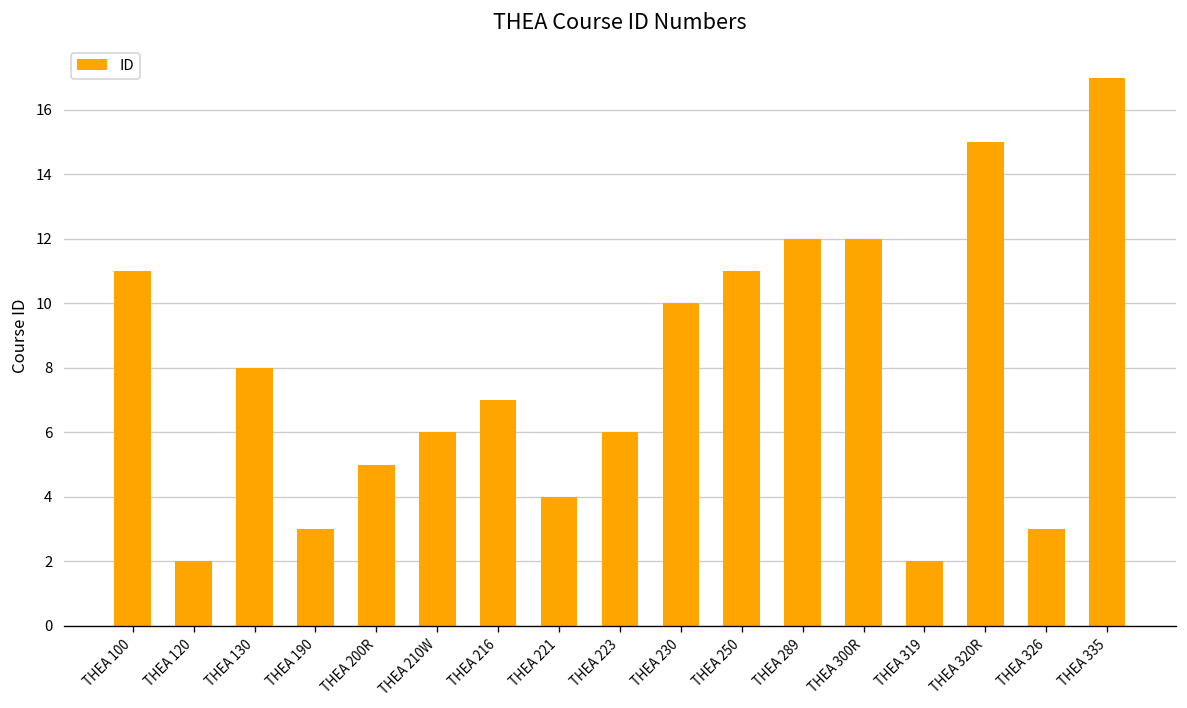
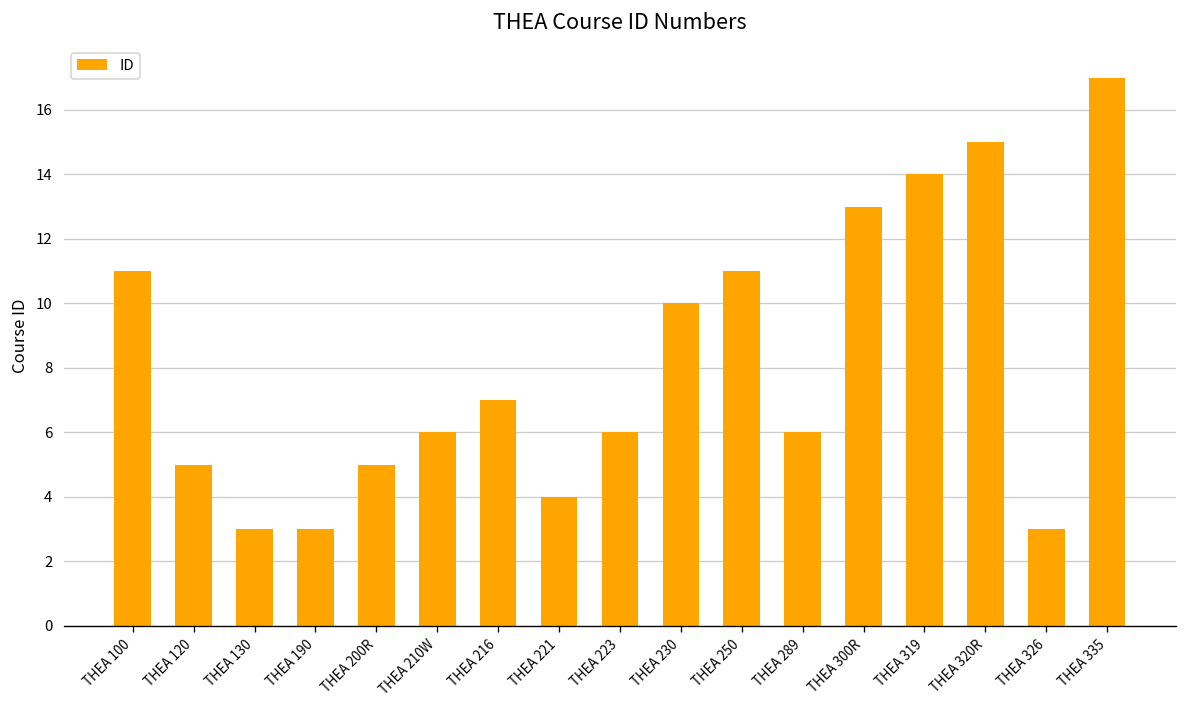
THEA 120: 2 -> 5
THEA 130: 8 -> 3
THEA 289: 12 -> 6
THEA 300R: 12 -> 13
THEA 319: 2 -> 14
